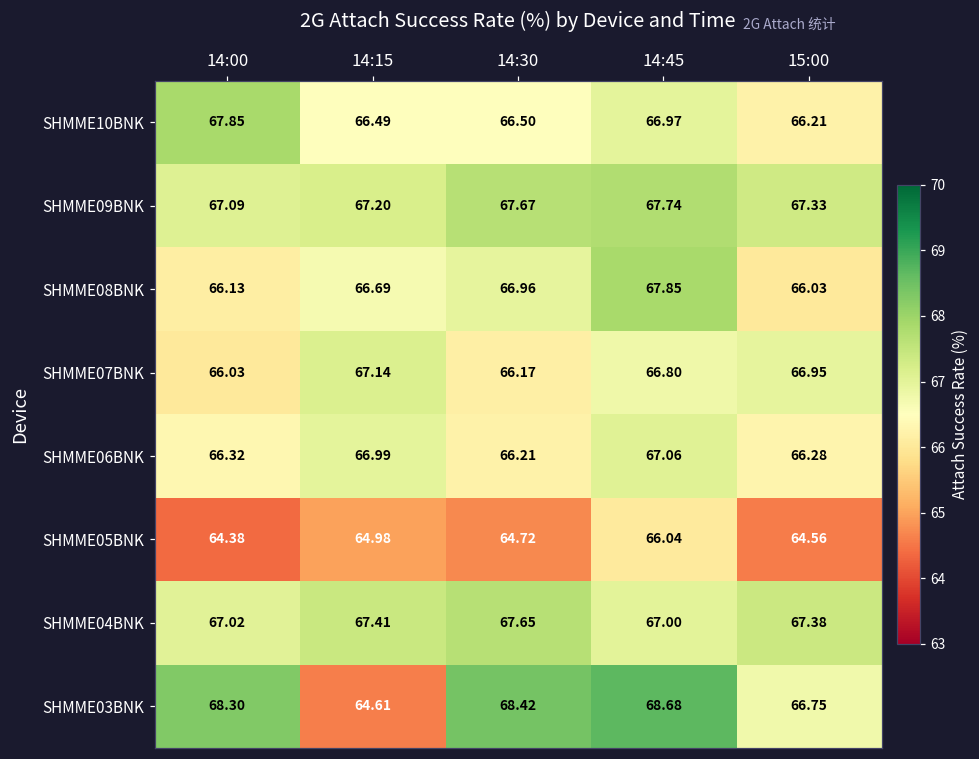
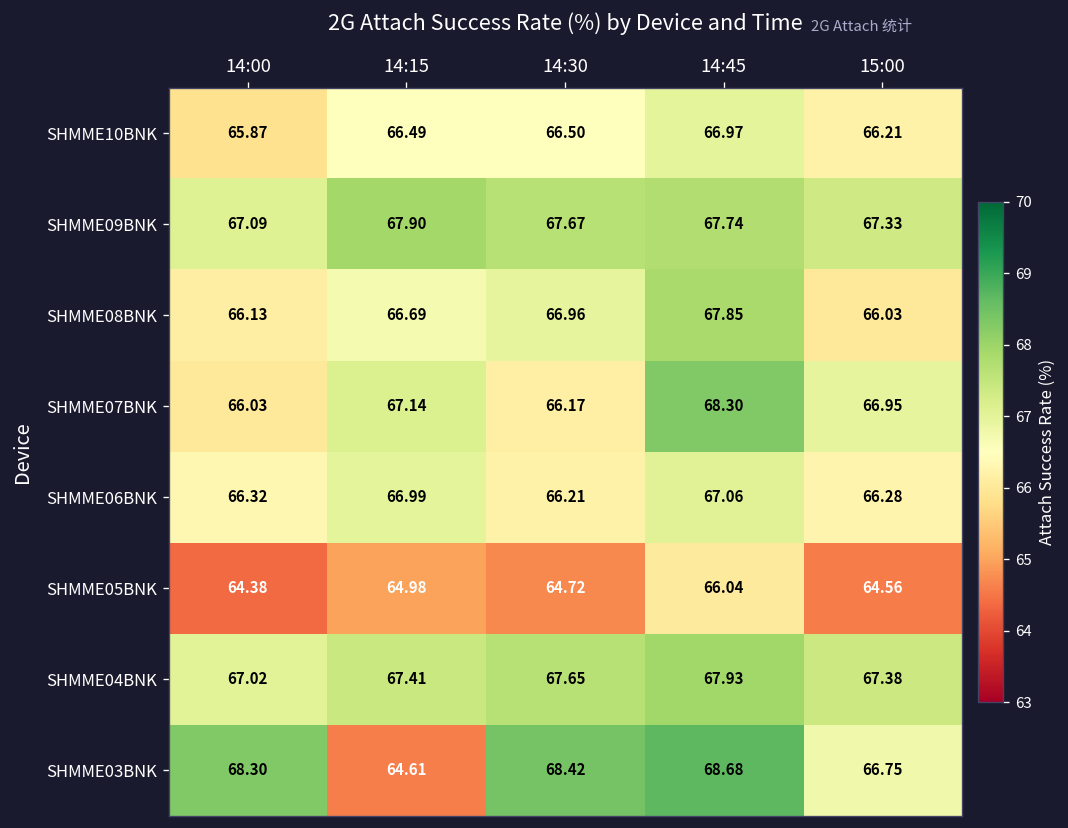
SHMME10BNK, 14:00: 67.85 -> 65.87
SHMME09BNK, 14:15: 67.20 -> 67.90
SHMME07BNK, 14:45: 66.80 -> 68.30
SHMME04BNK, 14:45: 67.00 -> 67.93
